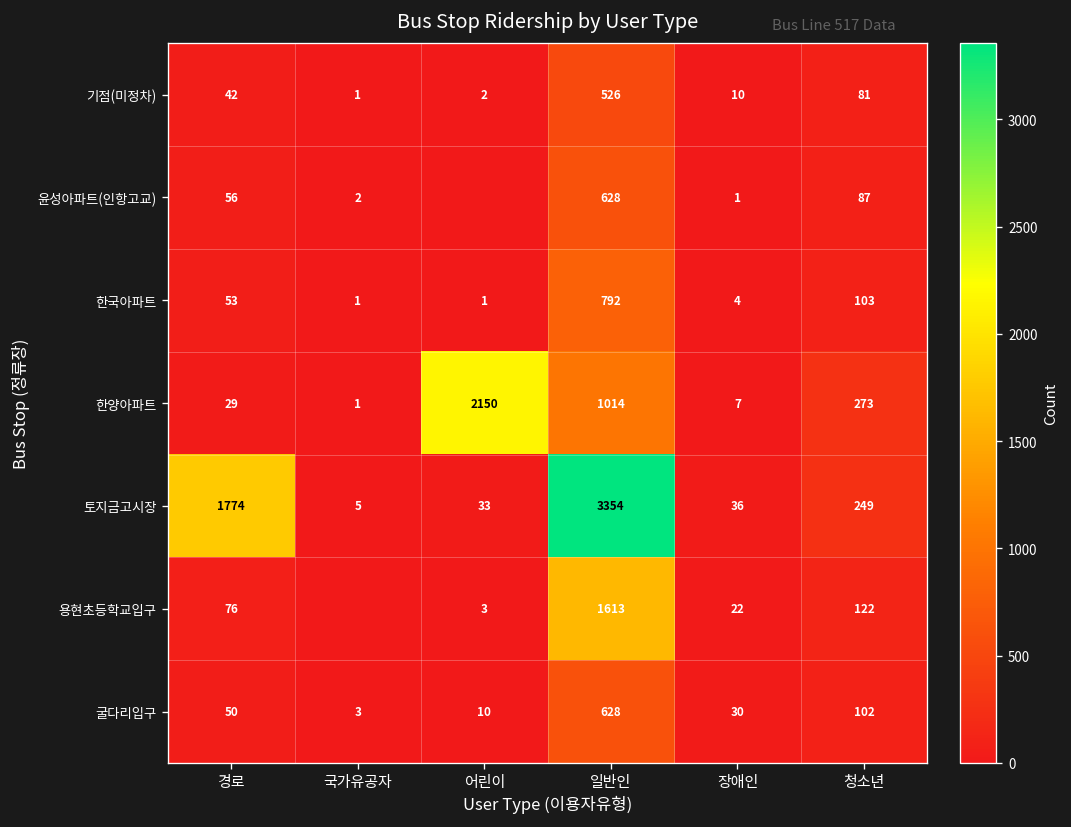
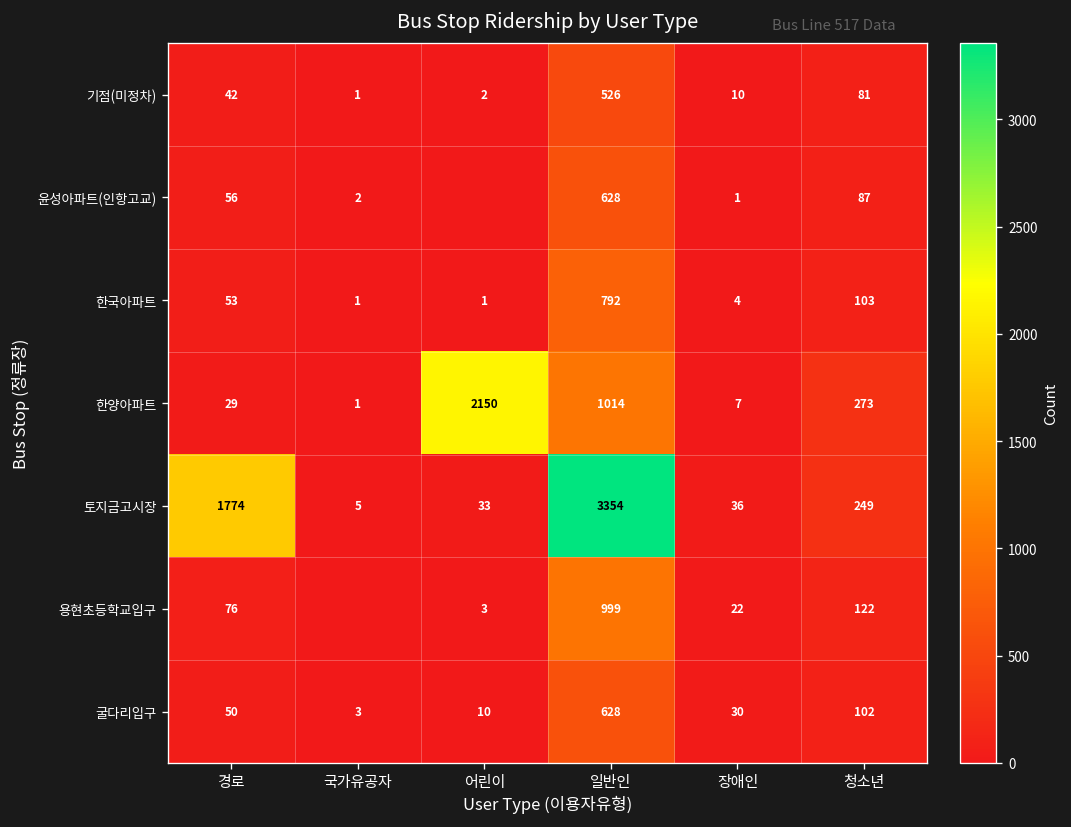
용현초등학교입구, 일반인: 1613 -> 999
